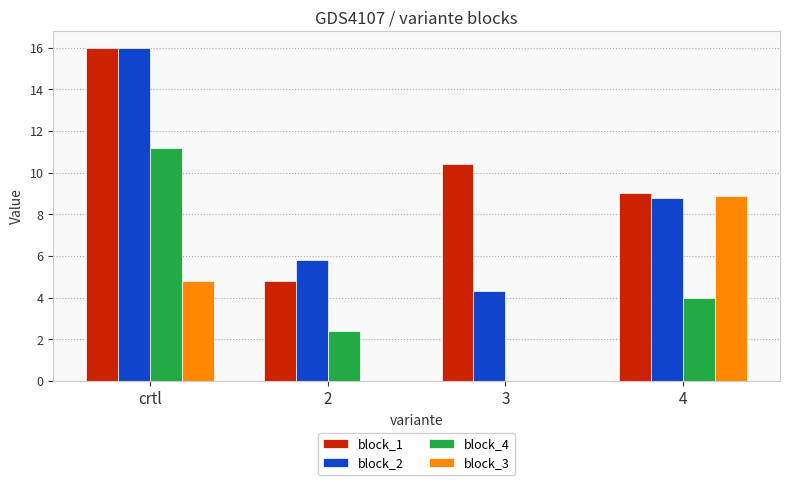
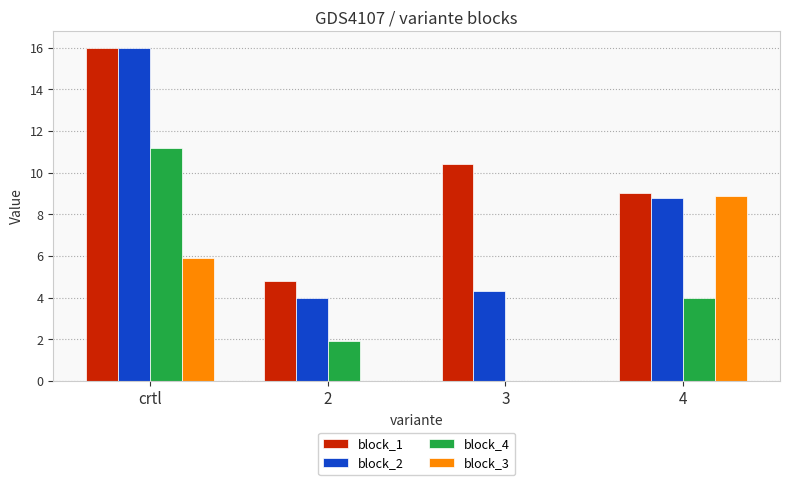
block_3, crtl: 4.8 -> 5.9
block_2, 2: 5.8 -> 4.0
block_4, 2: 2.4 -> 1.9
